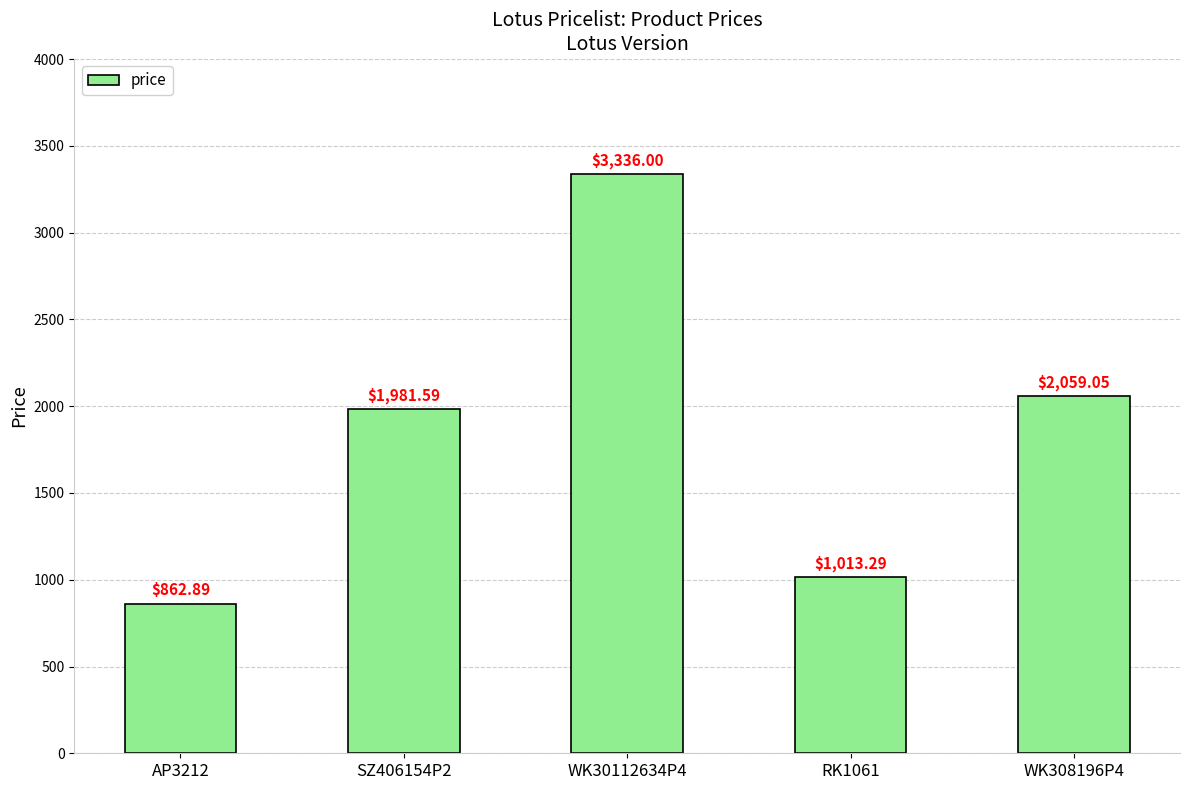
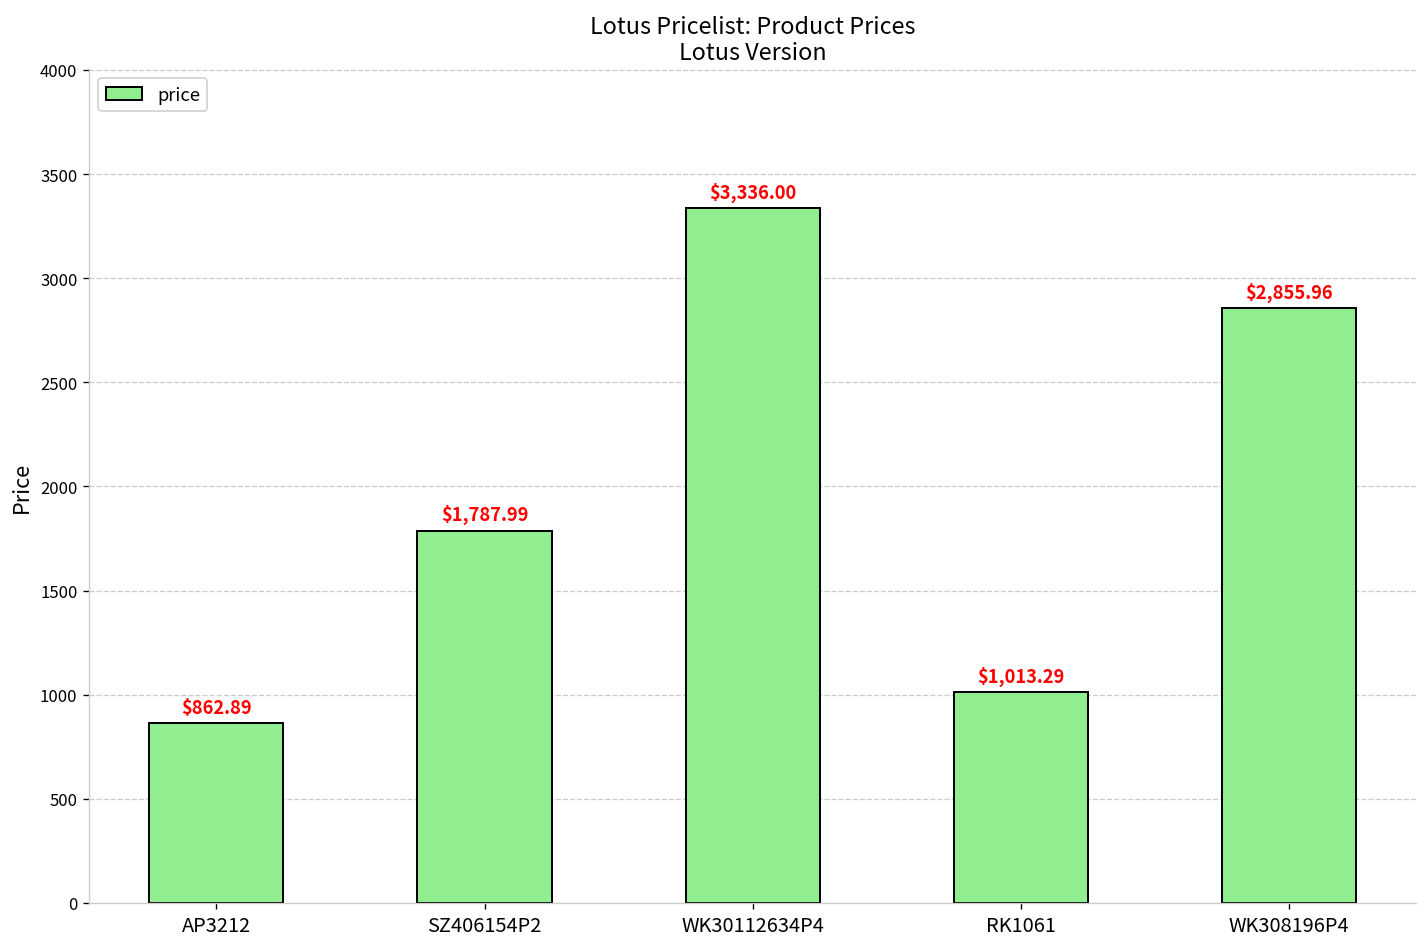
SZ406154P2: $1,981.59 -> $1,787.99
WK308196P4: $2,059.05 -> $2,855.96
